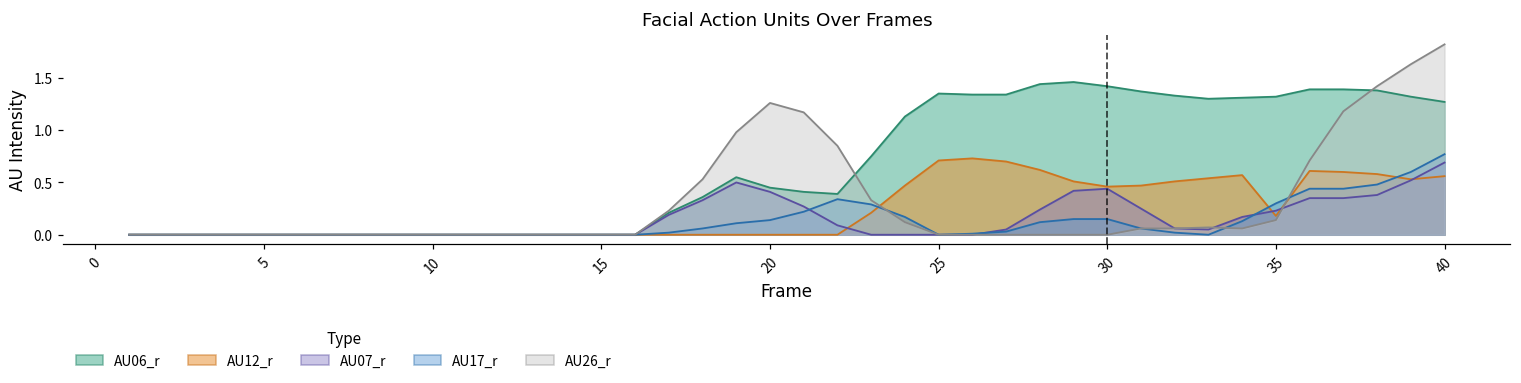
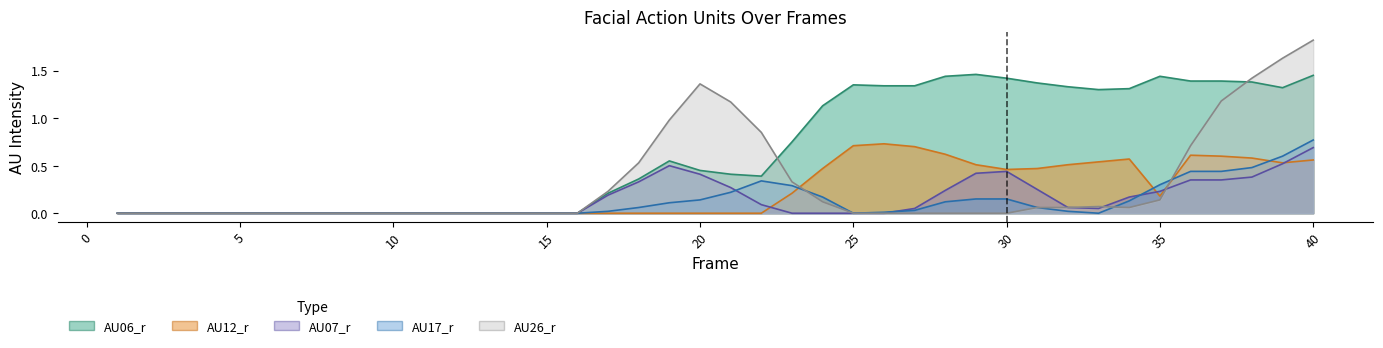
AU26_r, 20: 1.3 -> 1.4
AU06_r, 35: 1.3 -> 1.4
AU06_r, 40: 1.3 -> 1.5
